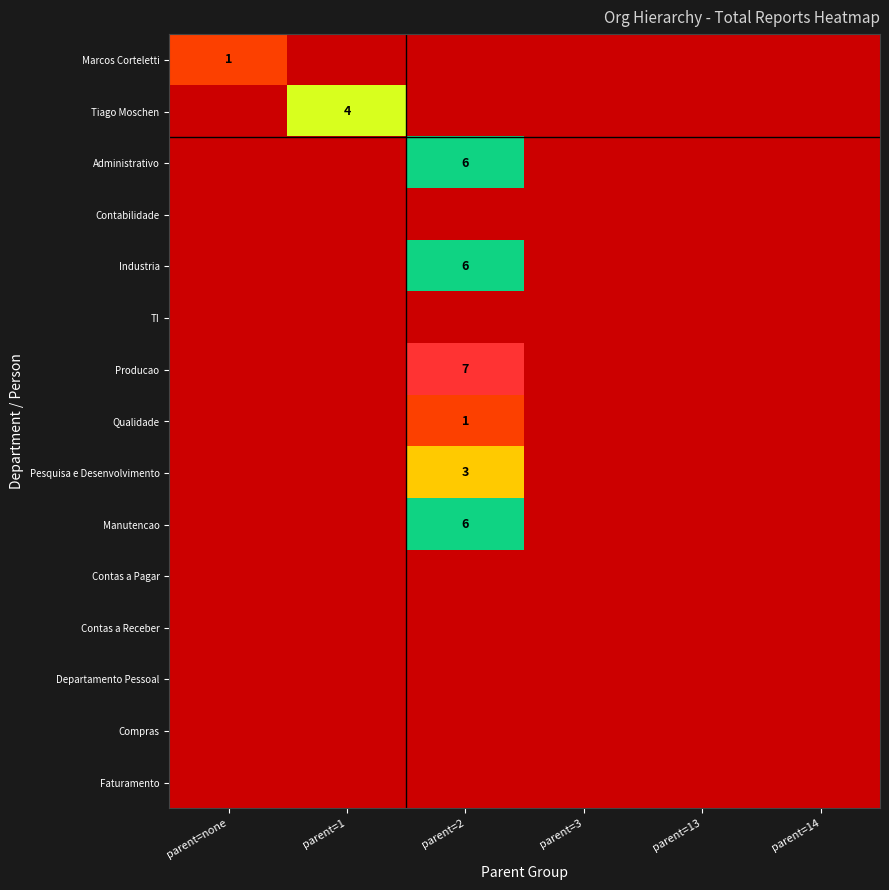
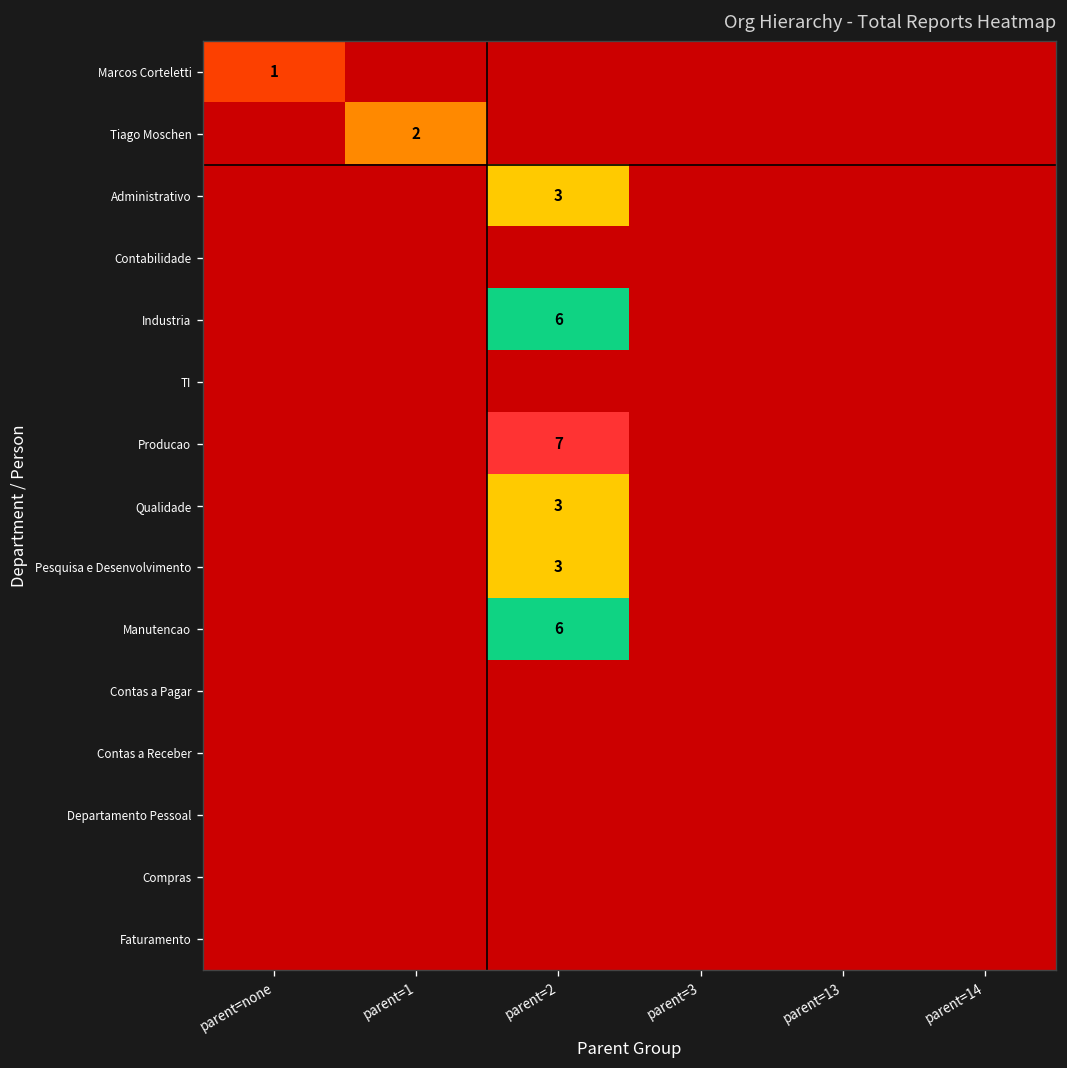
Tiago Moschen, parent=1: 4 -> 2
Administrativo, parent=2: 6 -> 3
Qualidade, parent=2: 1 -> 3
